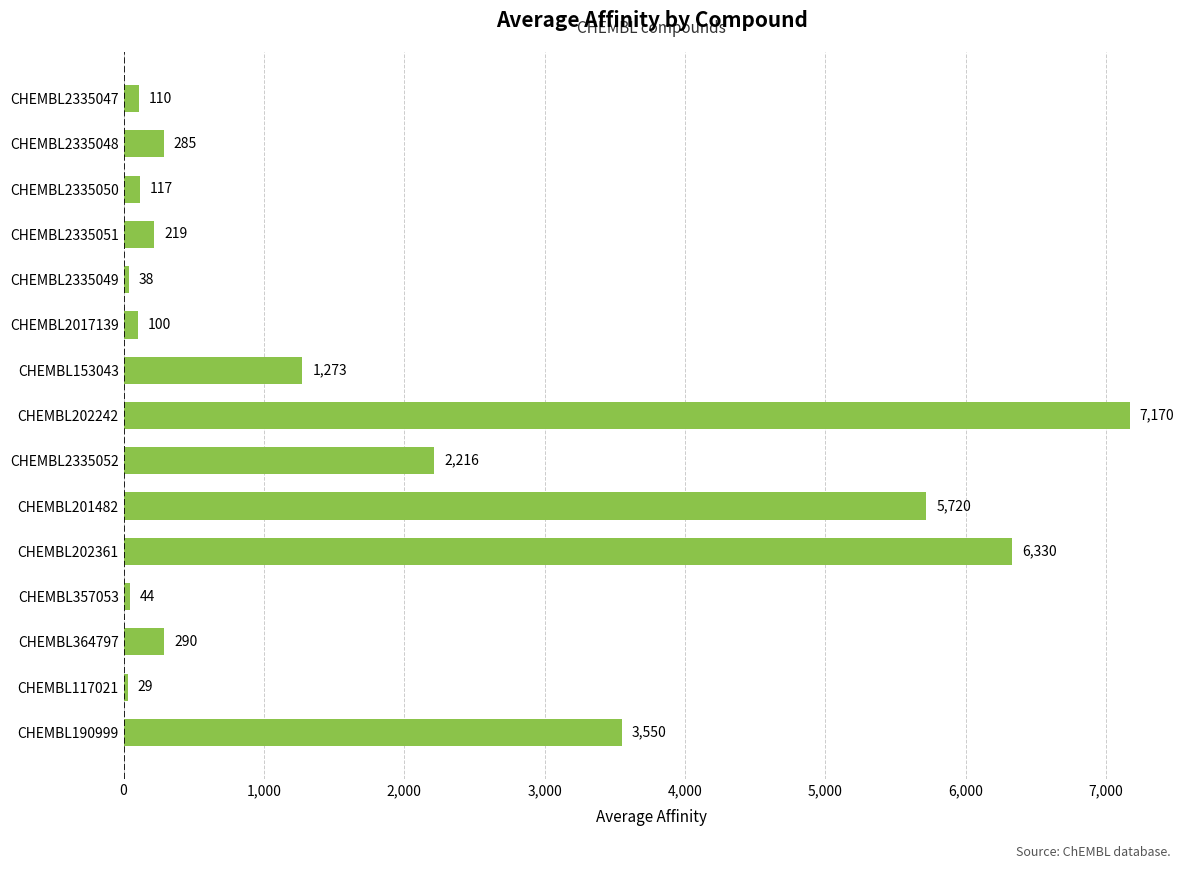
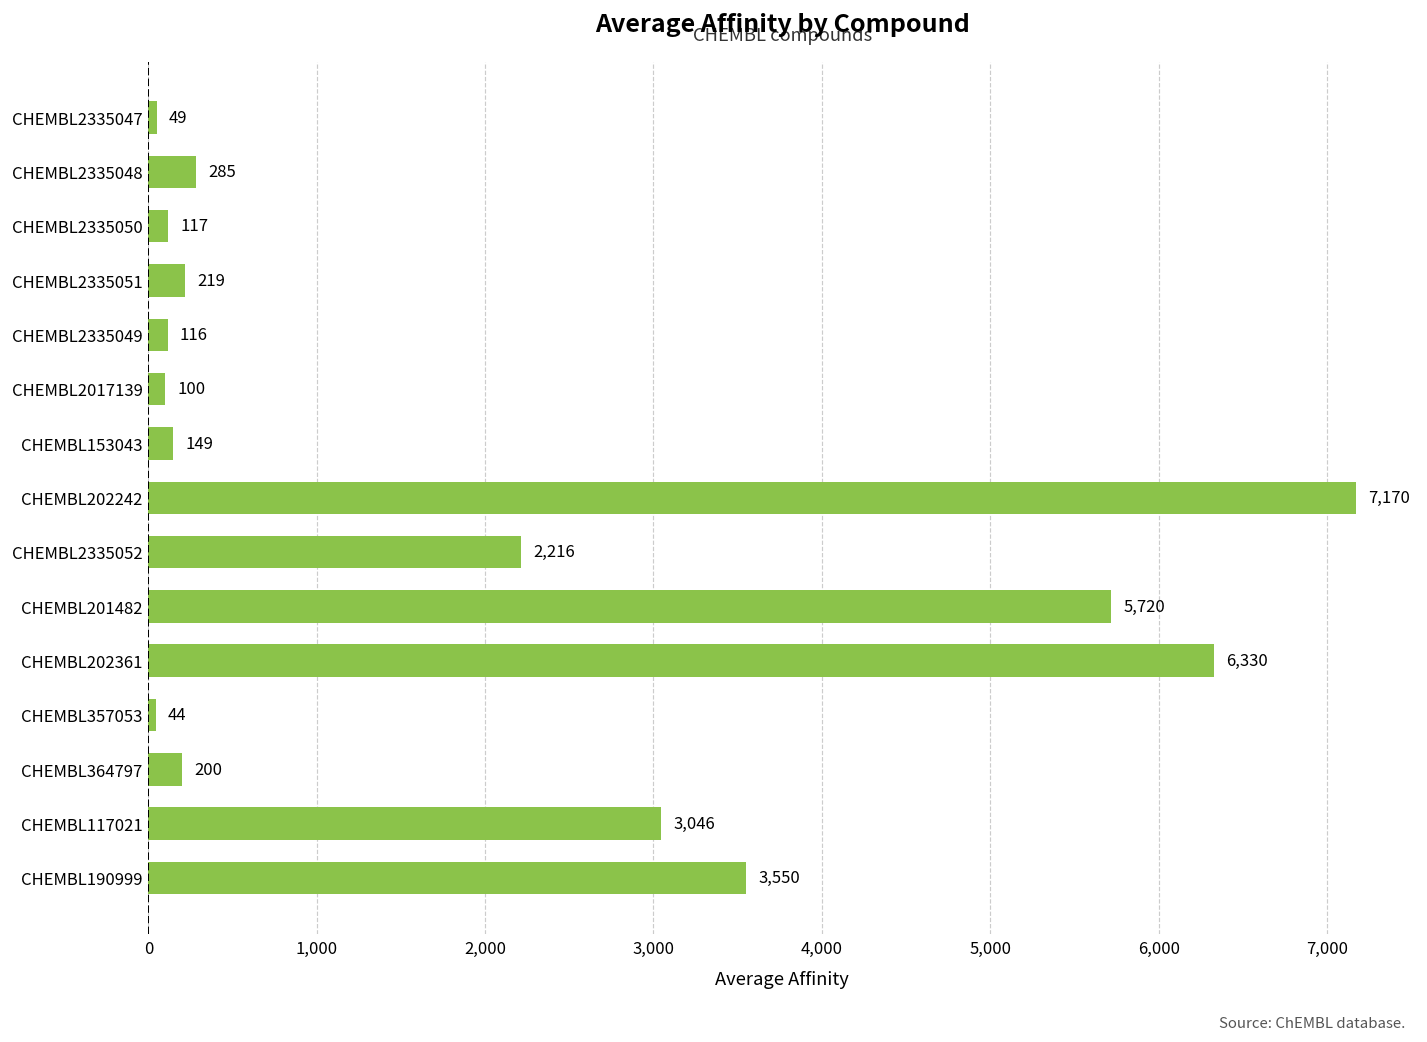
CHEMBL2335047: 110 -> 49
CHEMBL2335049: 38 -> 116
CHEMBL153043: 1,273 -> 149
CHEMBL364797: 290 -> 200
CHEMBL117021: 29 -> 3,046
